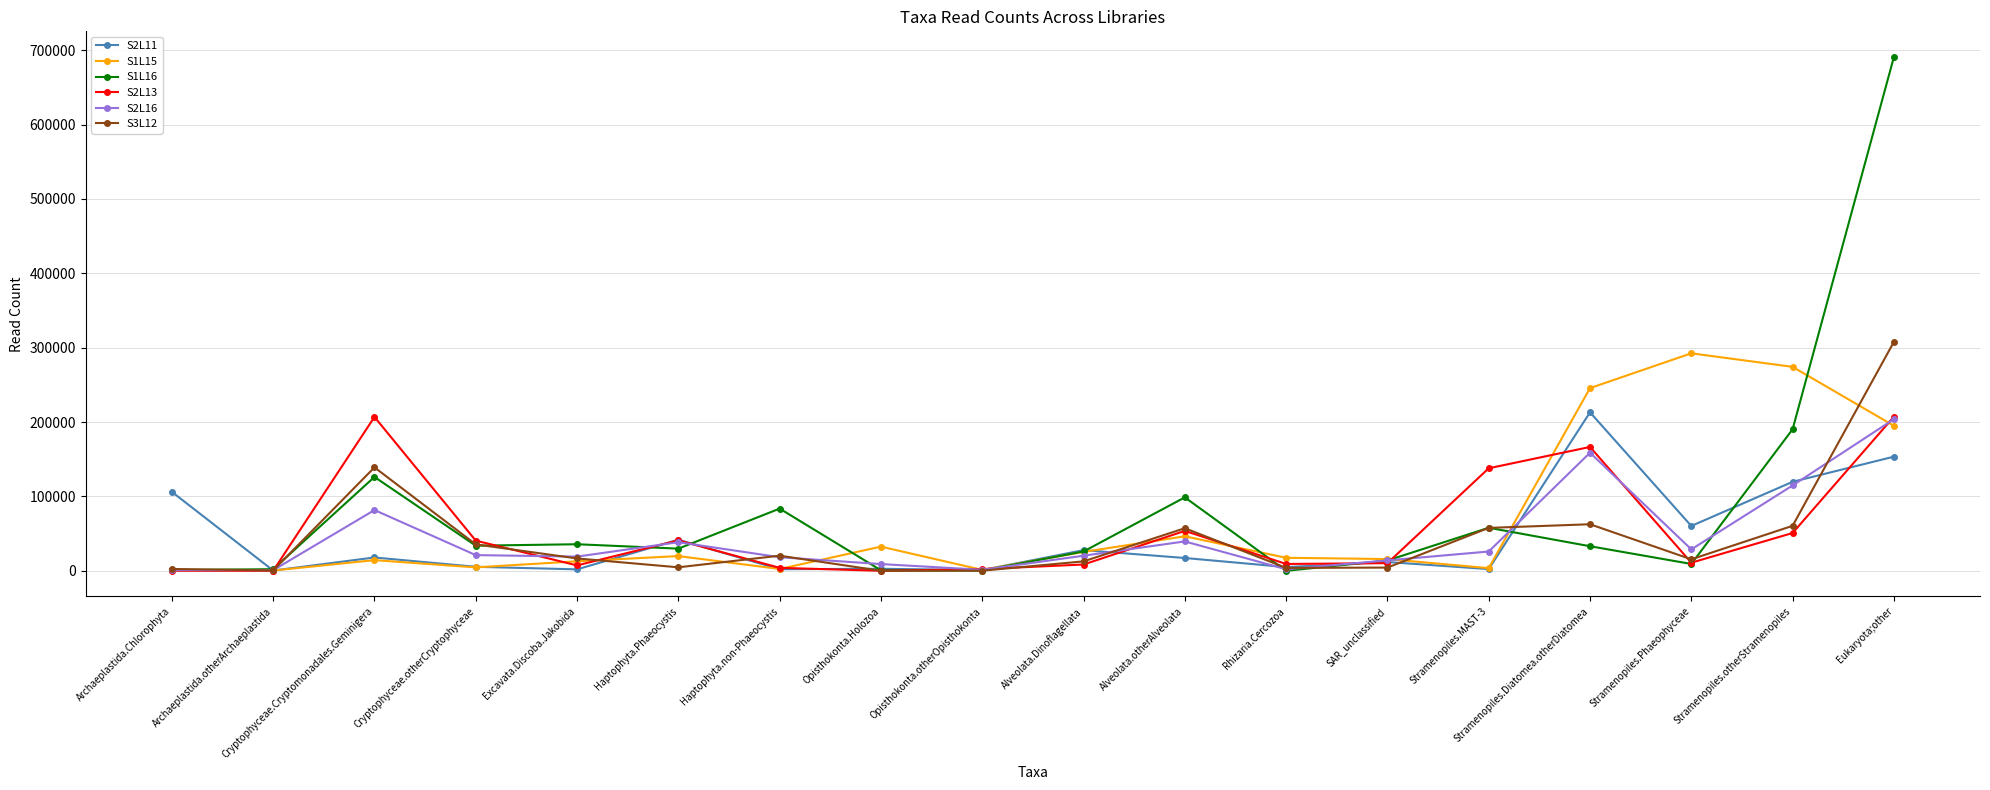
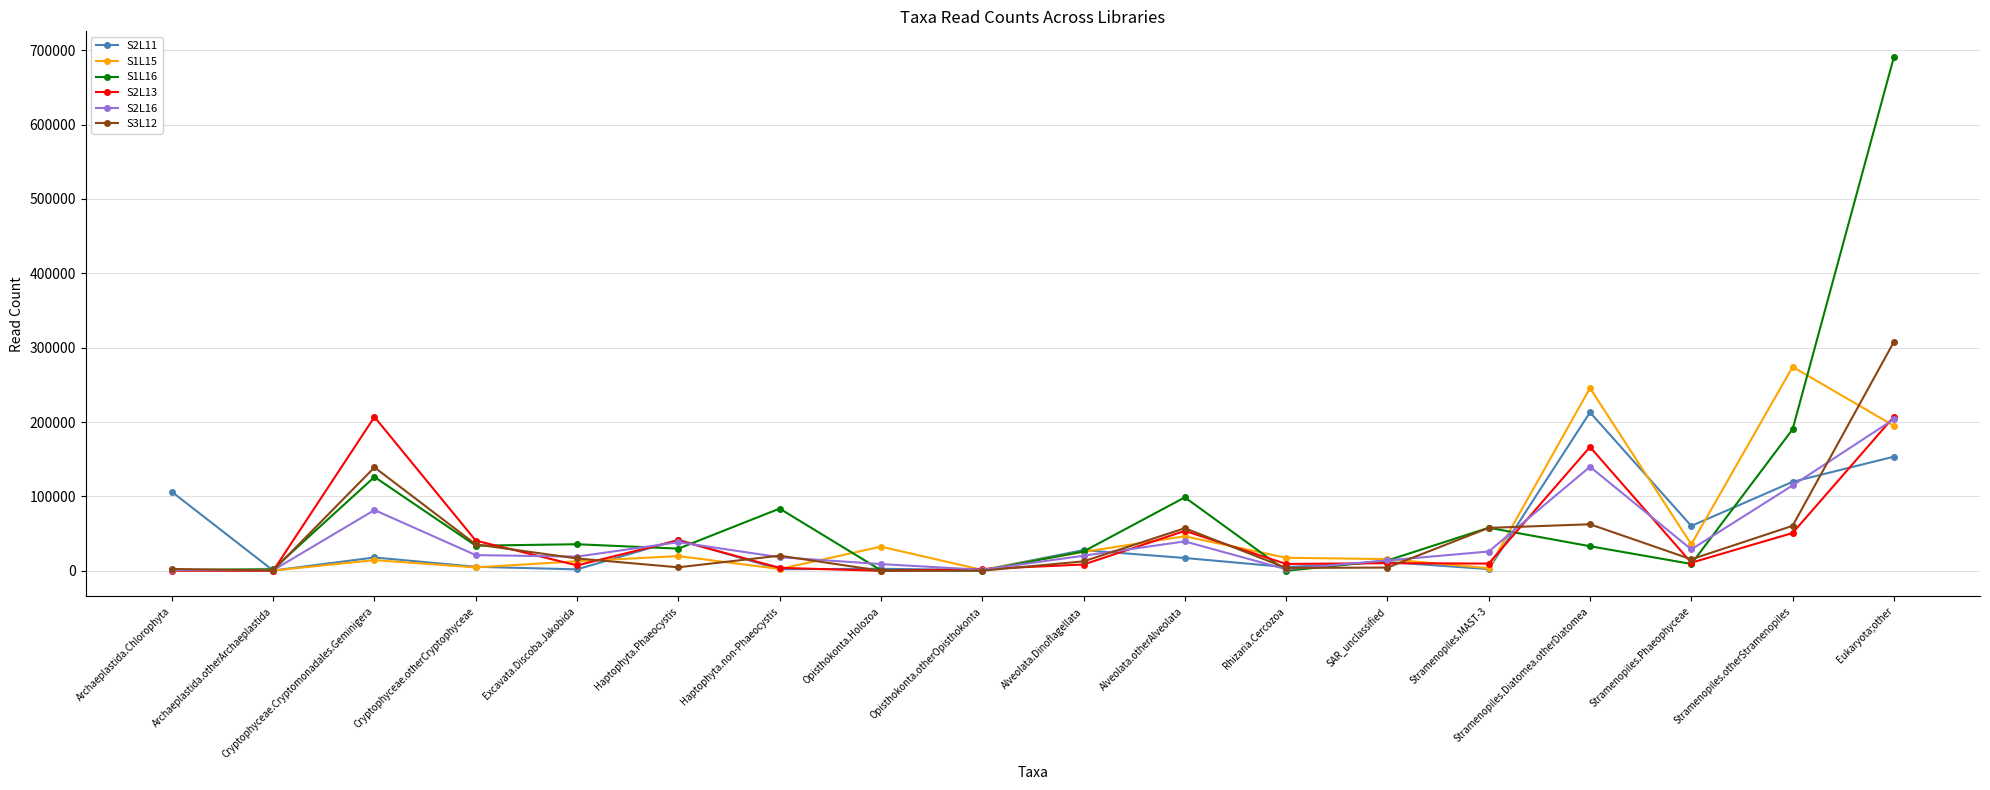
S2L13, Stramenopiles.MAST-3: 140000 -> 10000
S2L16, Stramenopiles.Diatomea.otherDiatomea: 160000 -> 140000
S1L15, Stramenopiles.Phaeophyceae: 290000 -> 40000
